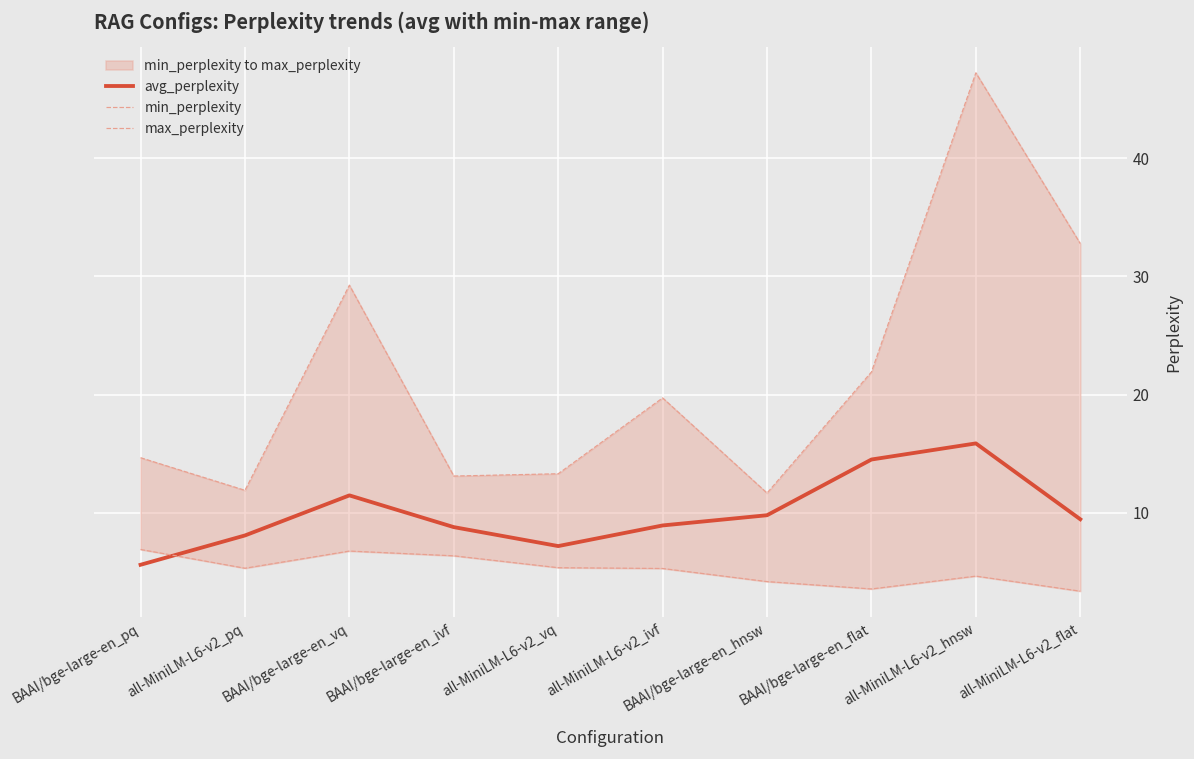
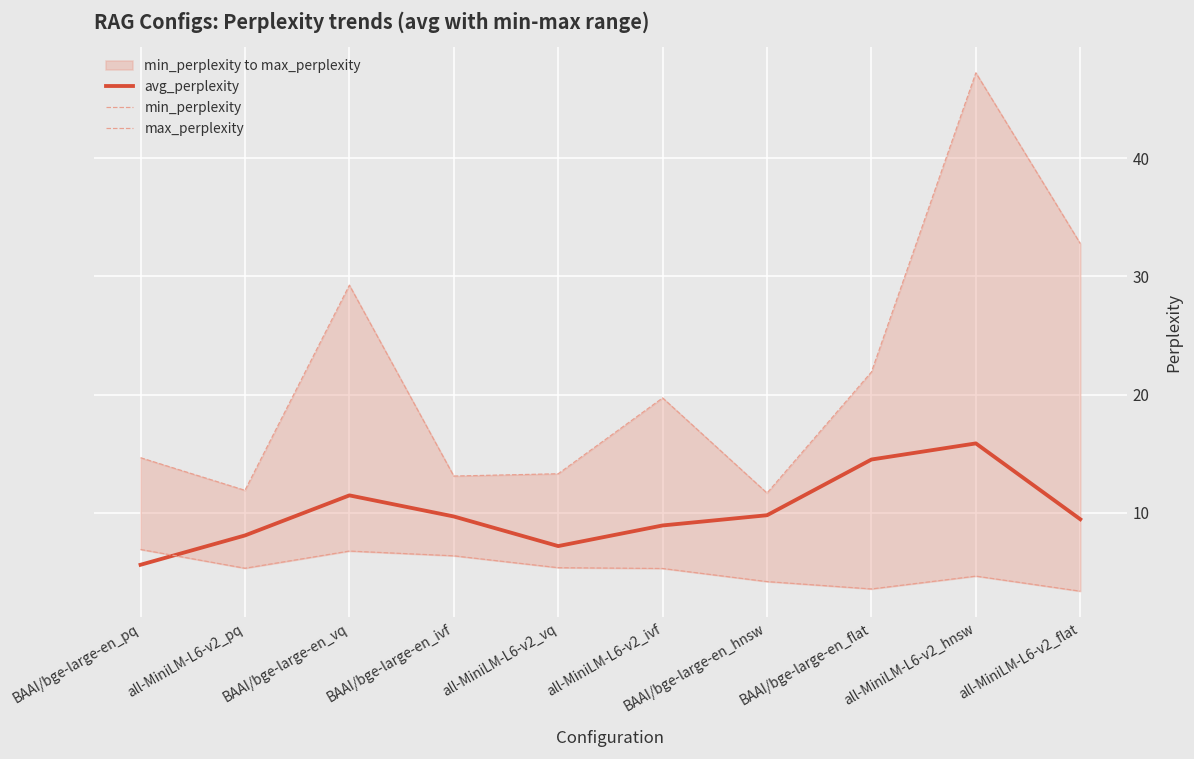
avg_perplexity, BAAI/bge-large-en_ivf: 8.8 -> 9.7
